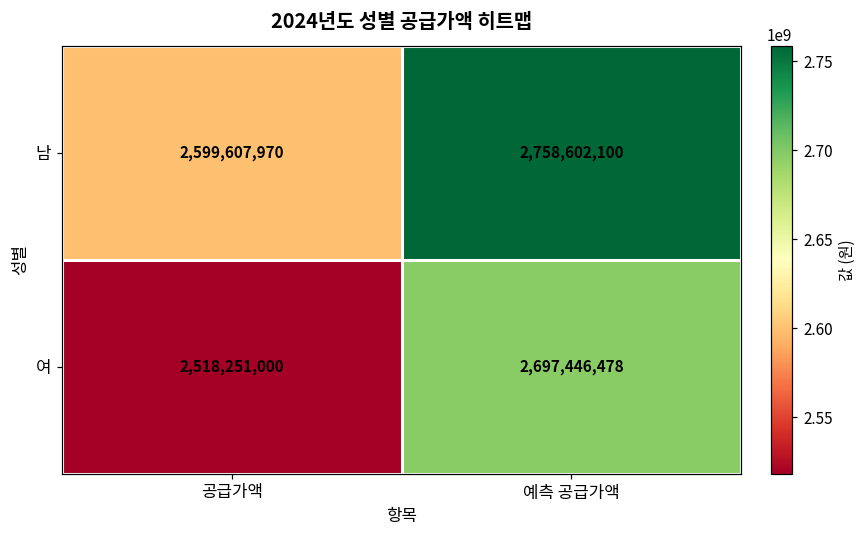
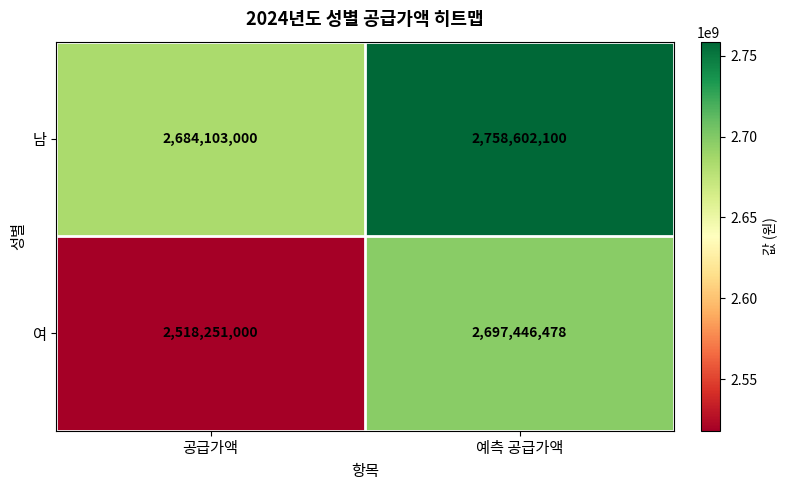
남, 공급가액: 2,599,607,970 -> 2,684,103,000
